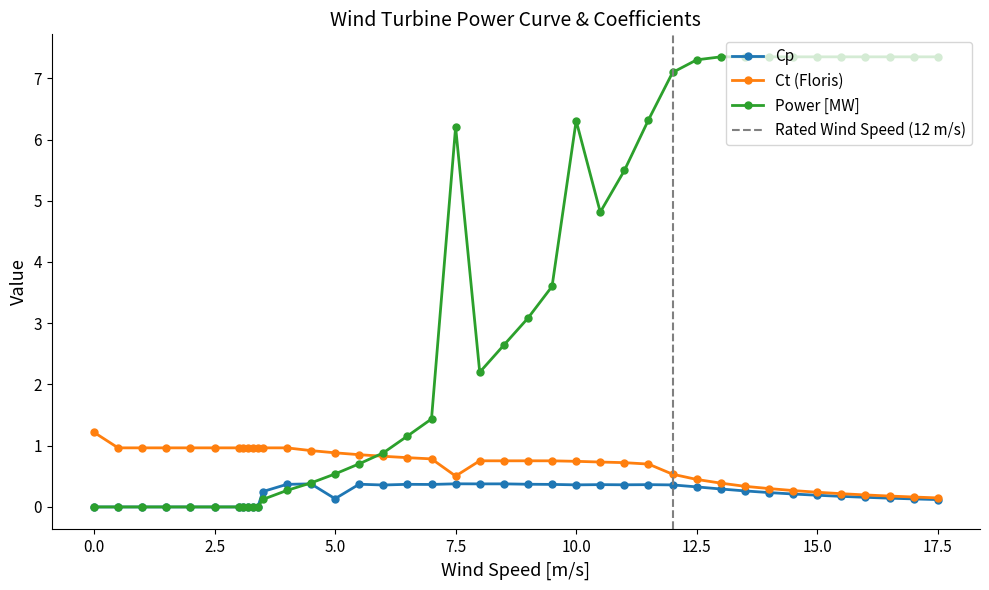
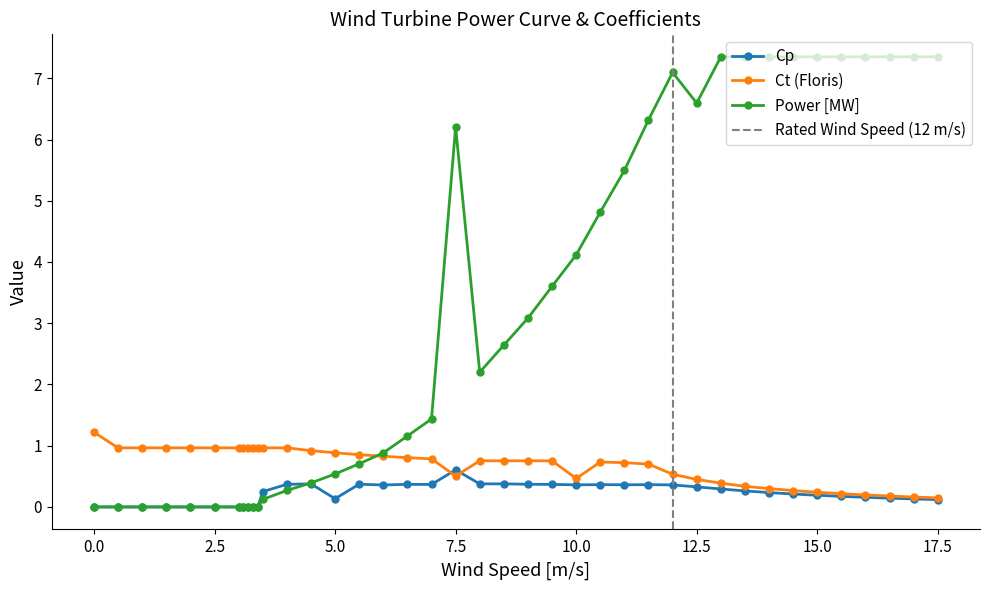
Cp, 7.5: 0.4 -> 0.6
Ct (Floris), 10.0: 0.7 -> 0.5
Power [MW], 10.0: 6.3 -> 4.1
Power [MW], 12.5: 7.3 -> 6.6
